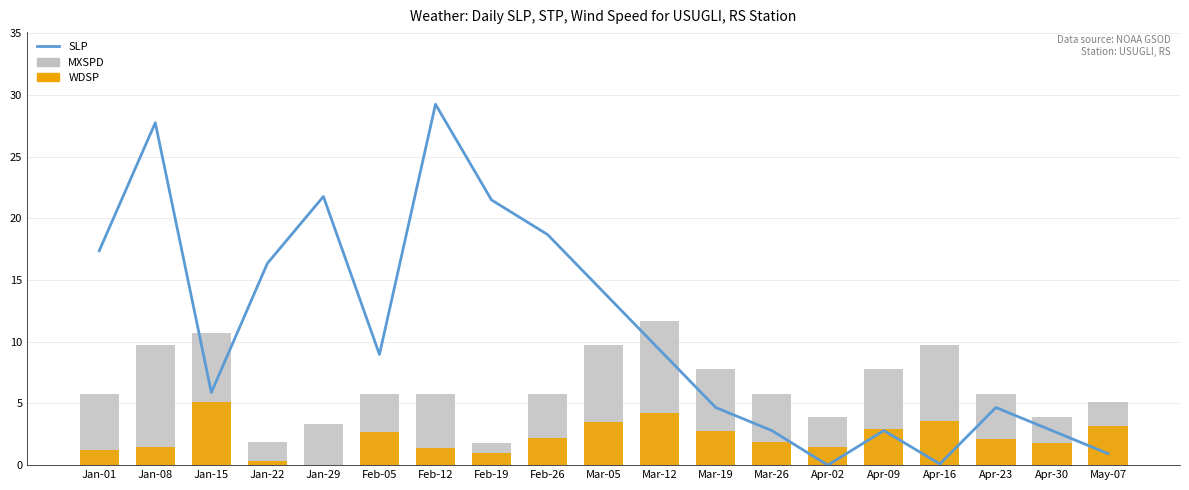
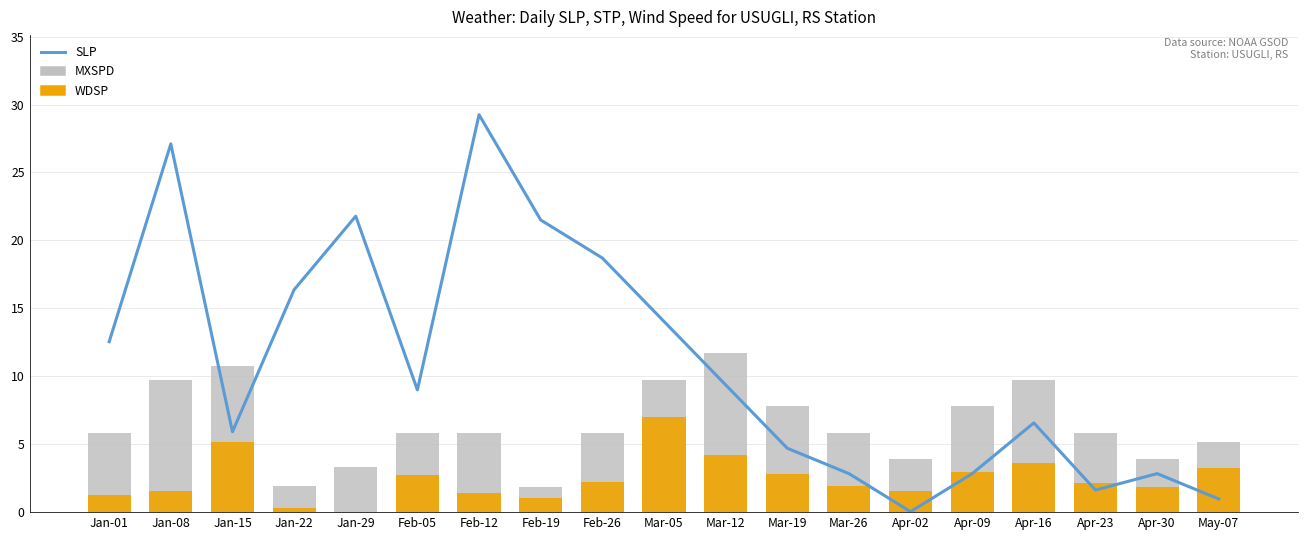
SLP, Jan-01: 17.4 -> 12.5
SLP, Jan-08: 27.8 -> 27.1
WDSP, Mar-05: 3.5 -> 7.0
SLP, Apr-16: 0.1 -> 6.5
SLP, Apr-23: 4.7 -> 1.6
